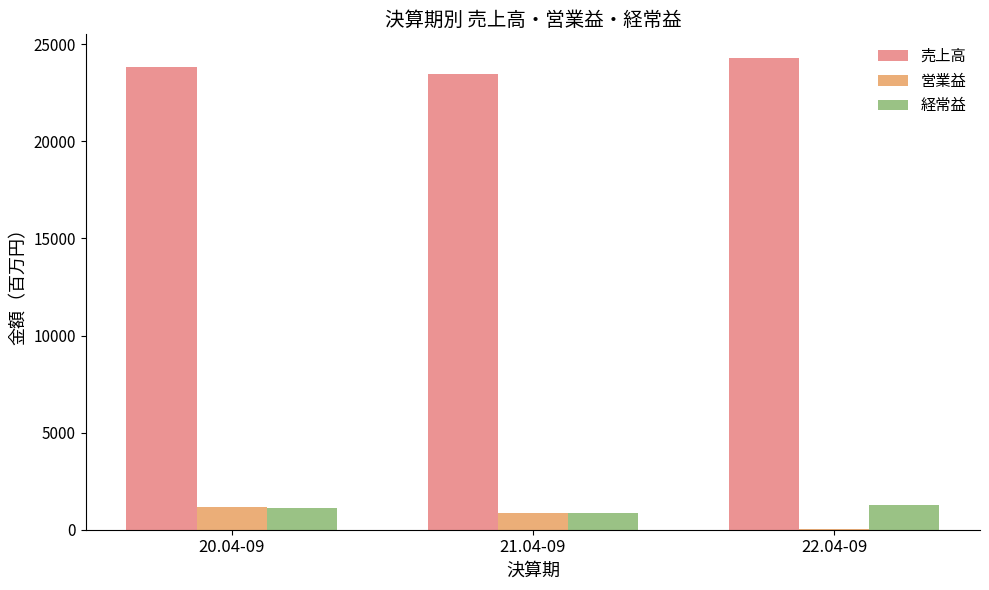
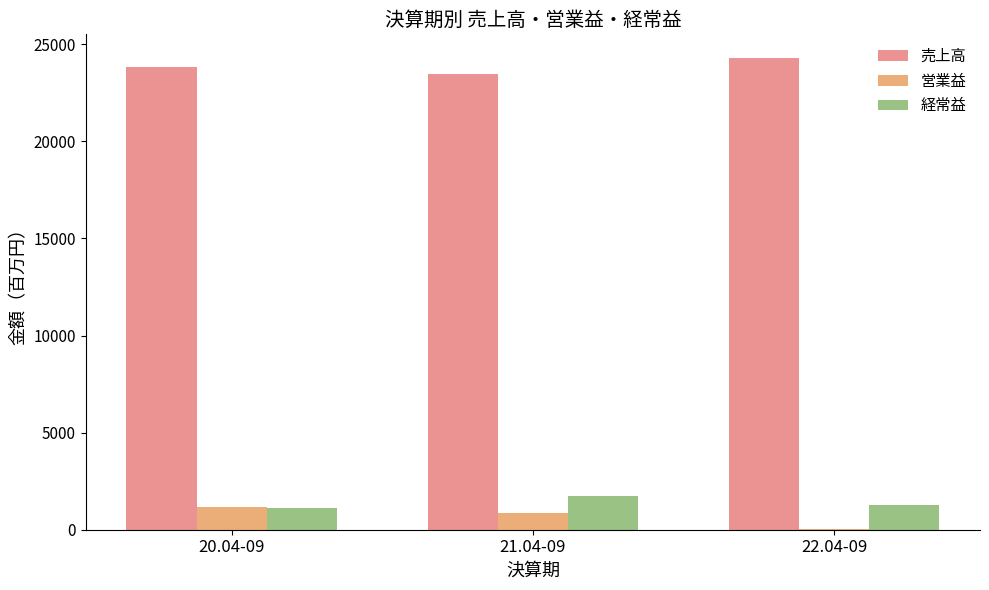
経常益, 21.04-09: 800 -> 1800
